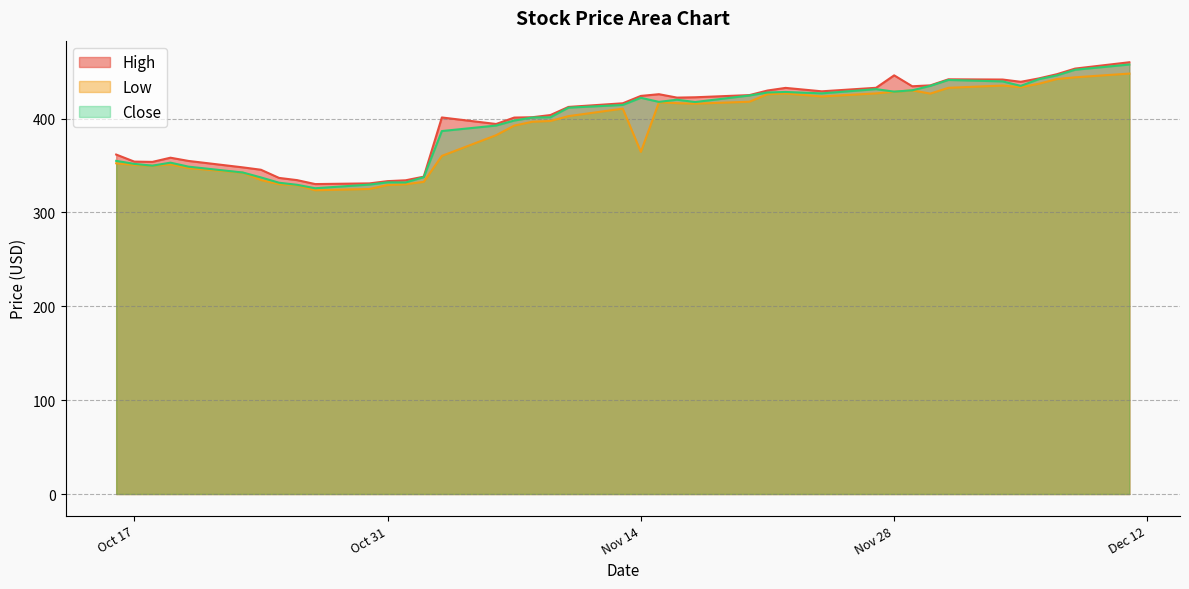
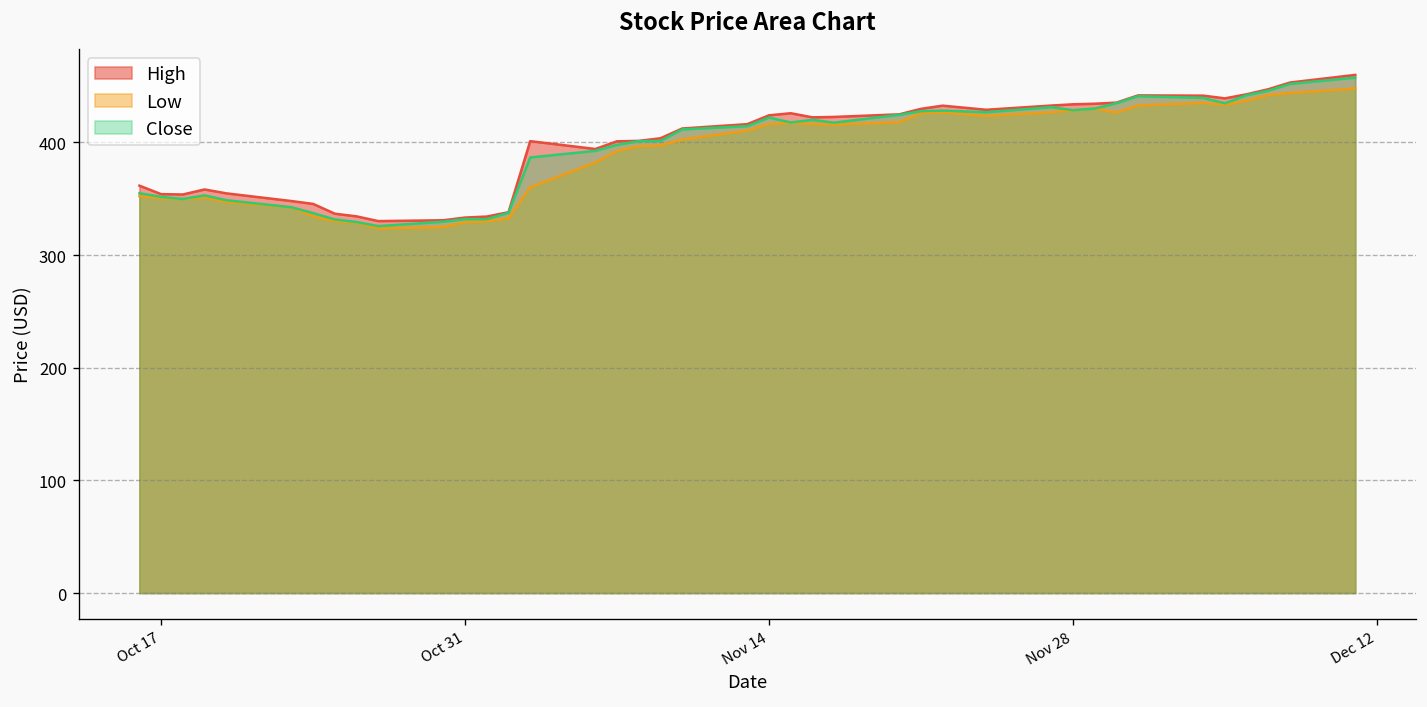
Low, Nov 14: 360 -> 420
High, Nov 28: 450 -> 430
